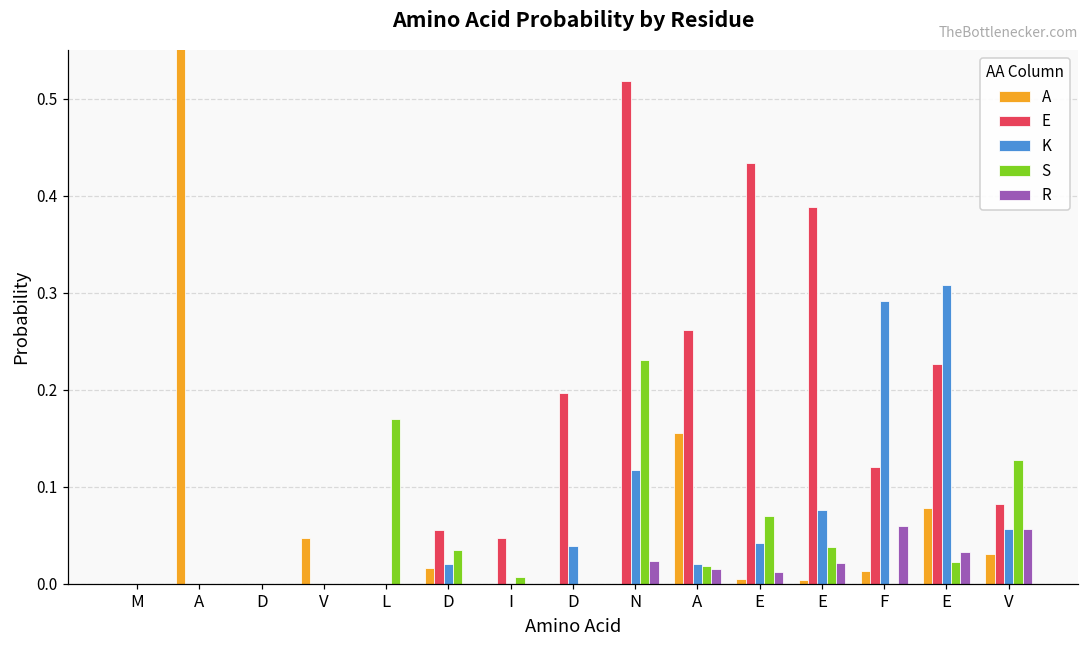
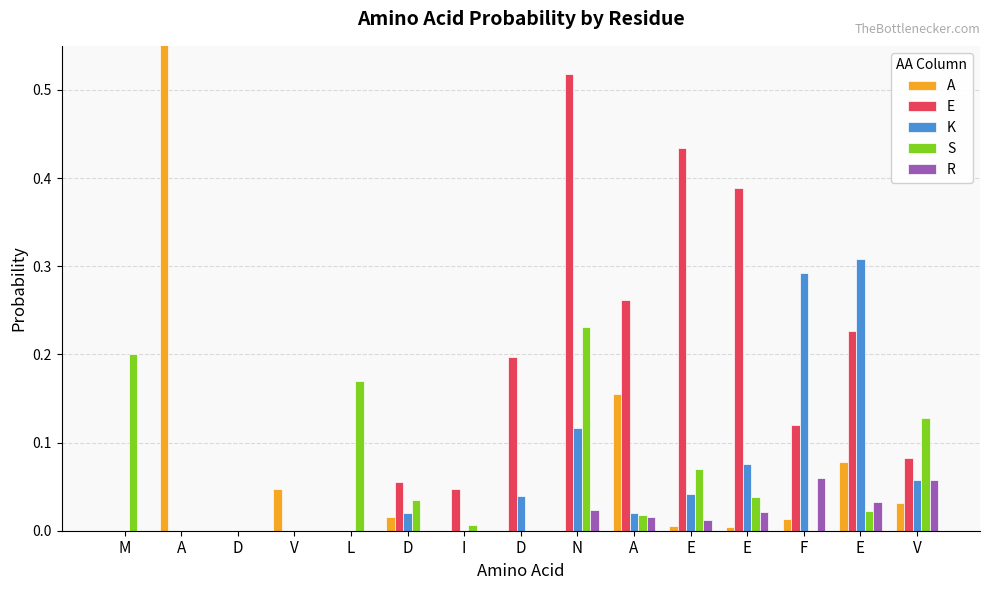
S, M: 0.0 -> 0.2
